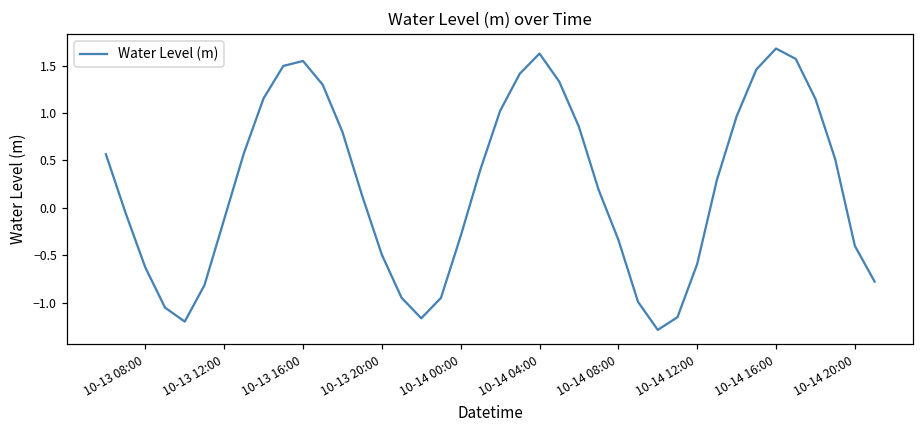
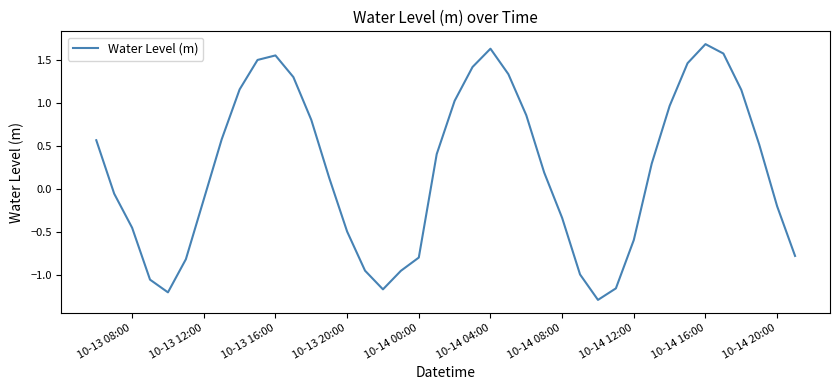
10-13 08:00: -0.6 -> -0.5
10-14 00:00: -0.3 -> -0.8
10-14 20:00: -0.4 -> -0.2
